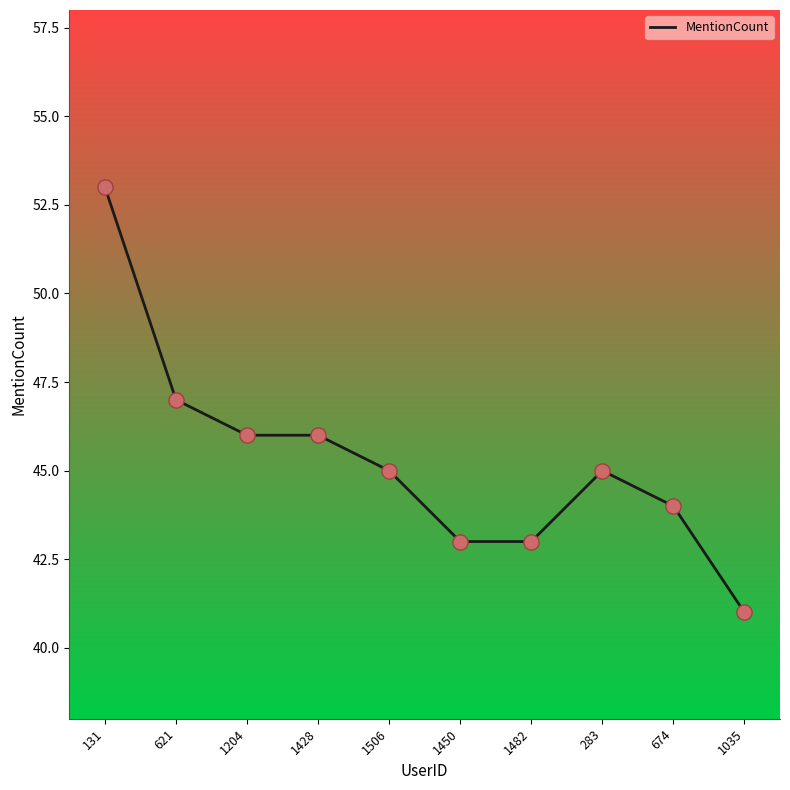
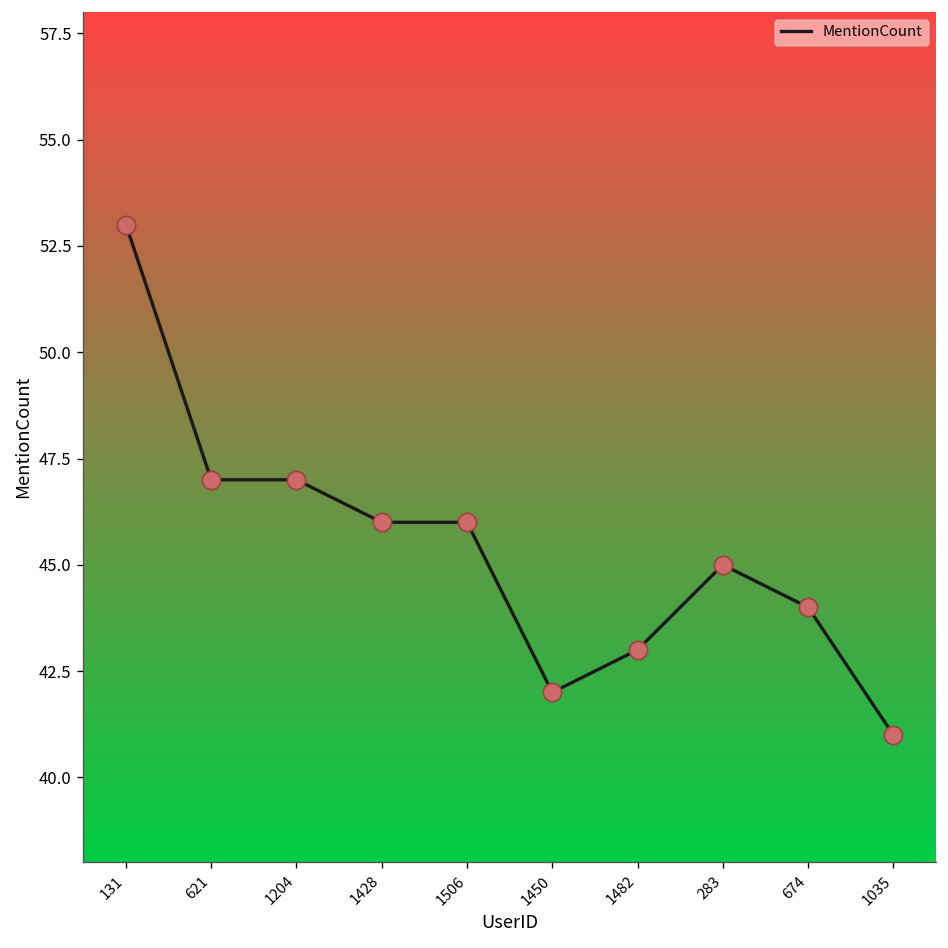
1204: 46 -> 47
1506: 45 -> 46
1450: 43 -> 42
